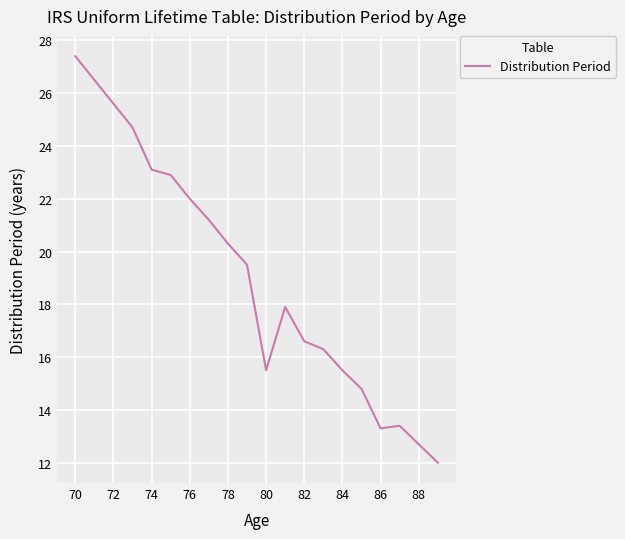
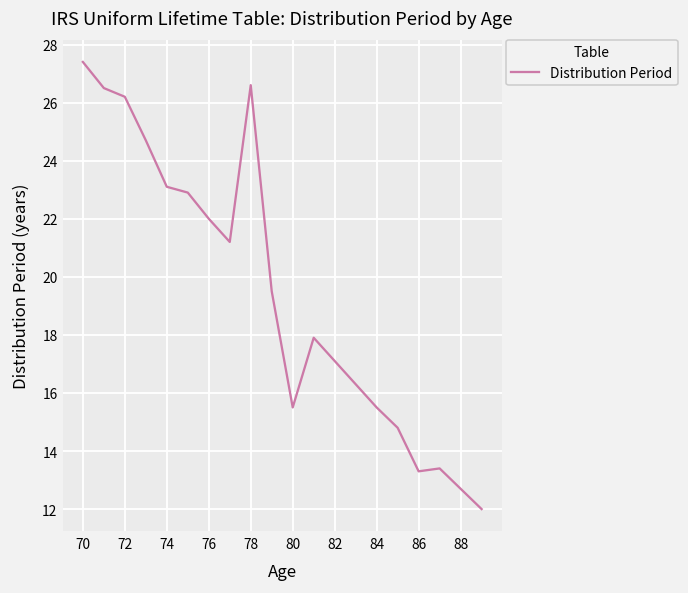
72: 25.6 -> 26.2
78: 20.3 -> 26.6
82: 16.6 -> 17.1
